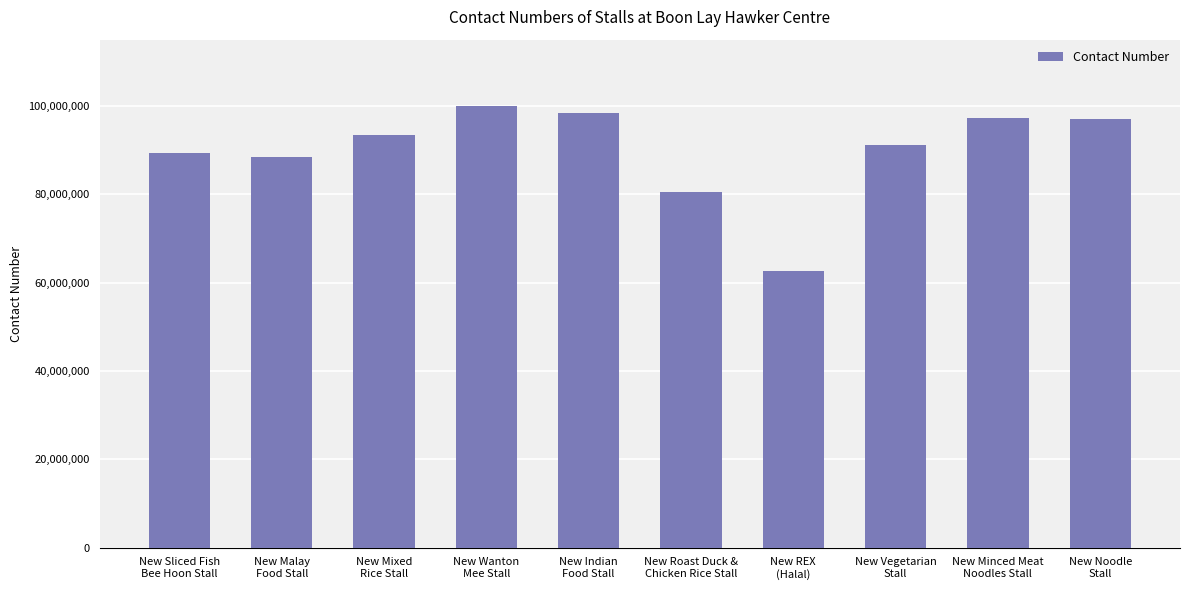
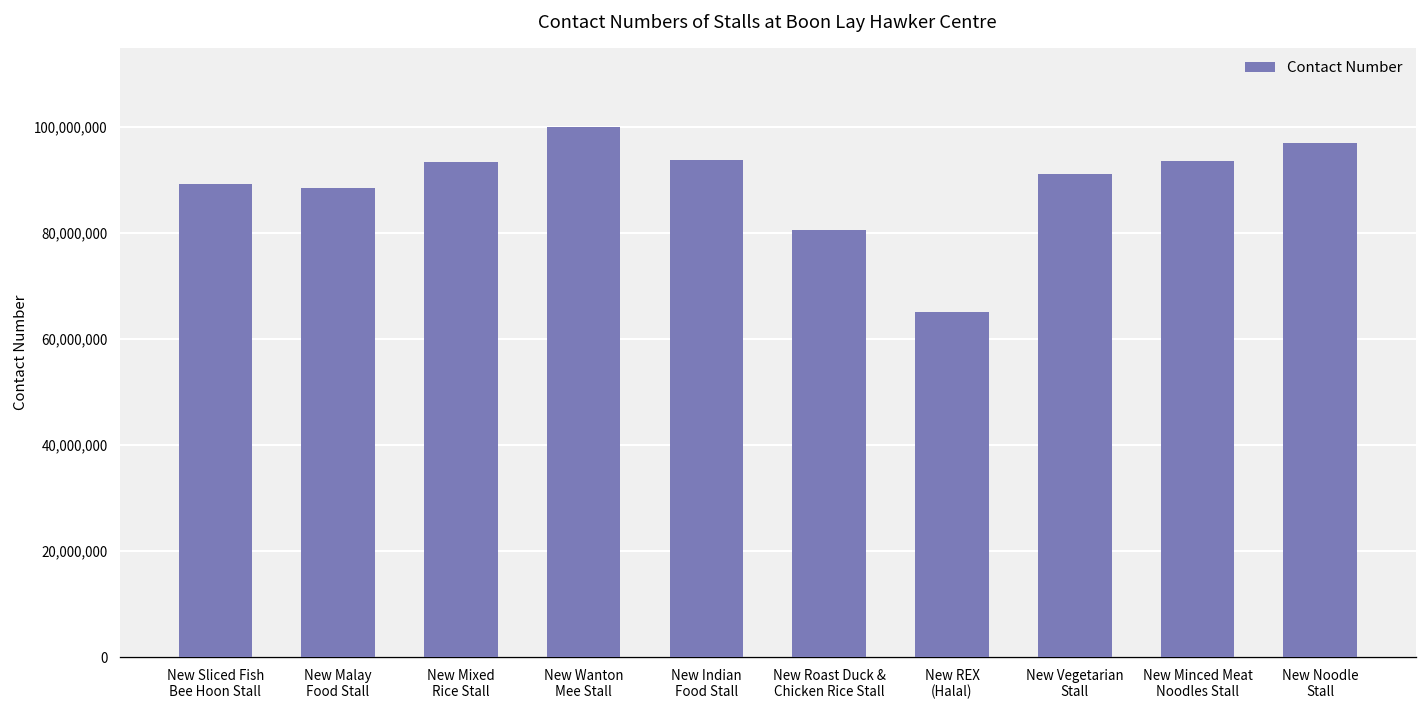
New Indian Food Stall: 98,000,000 -> 94,000,000
New REX (Halal): 63,000,000 -> 65,000,000
New Minced Meat Noodles Stall: 97,000,000 -> 94,000,000
